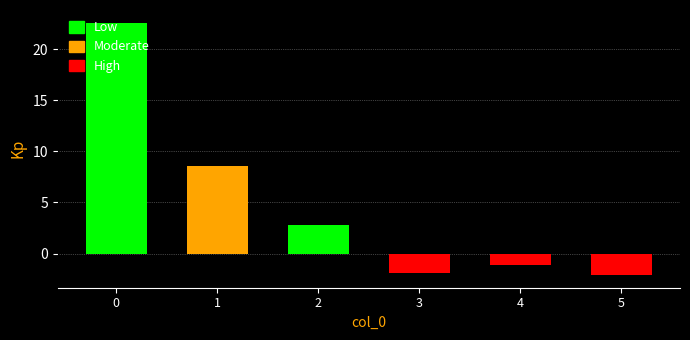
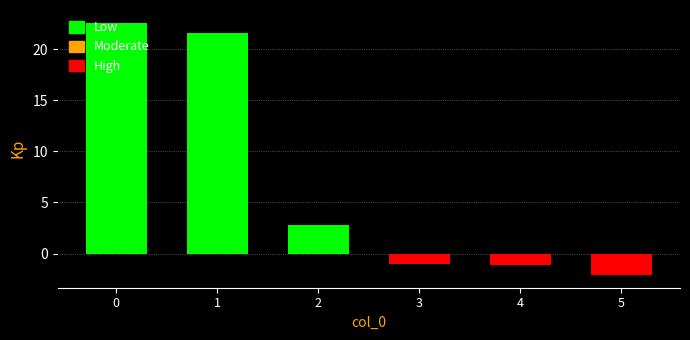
1: 8.6 -> 21.6
3: -1.9 -> -1.0
